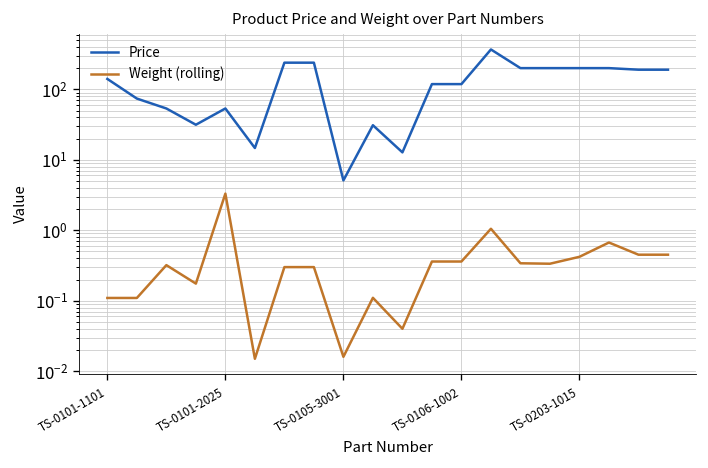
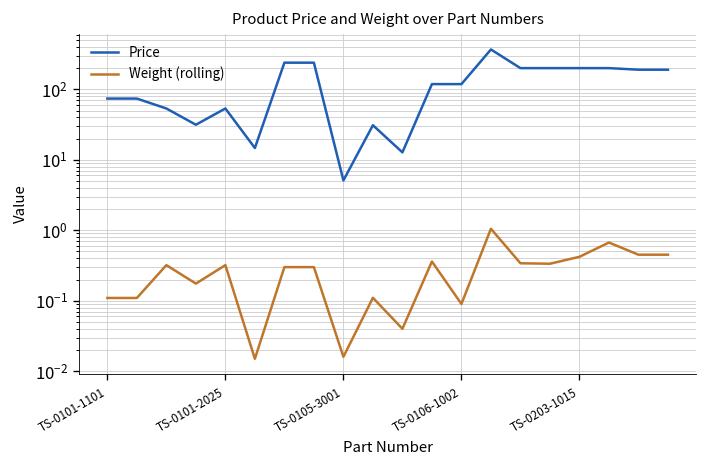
Price, TS-0101-1101: 140 -> 70
Weight (rolling), TS-0101-2025: 3 -> 0.3
Weight (rolling), TS-0106-1002: 0.4 -> 0.09
